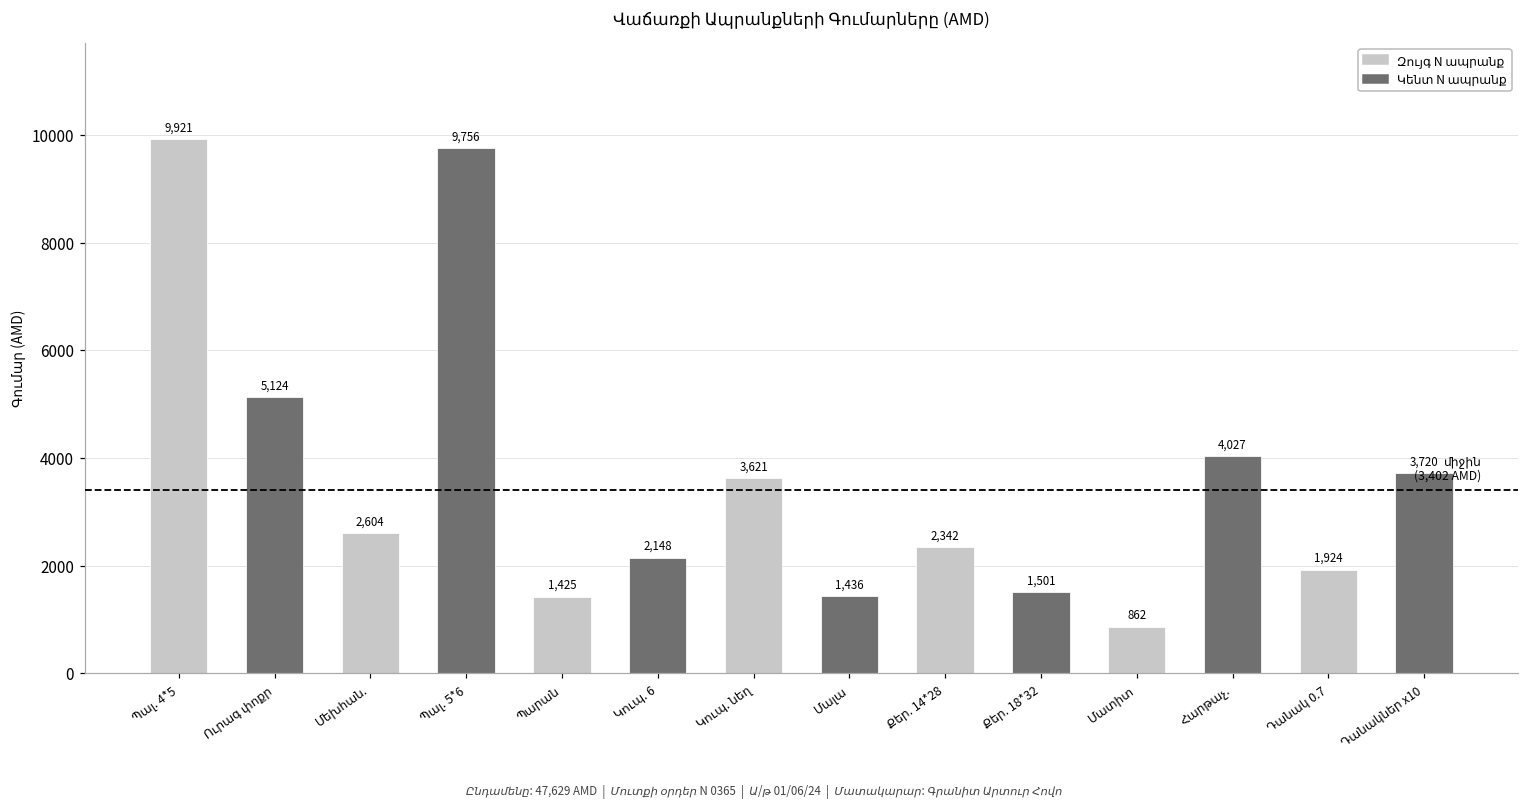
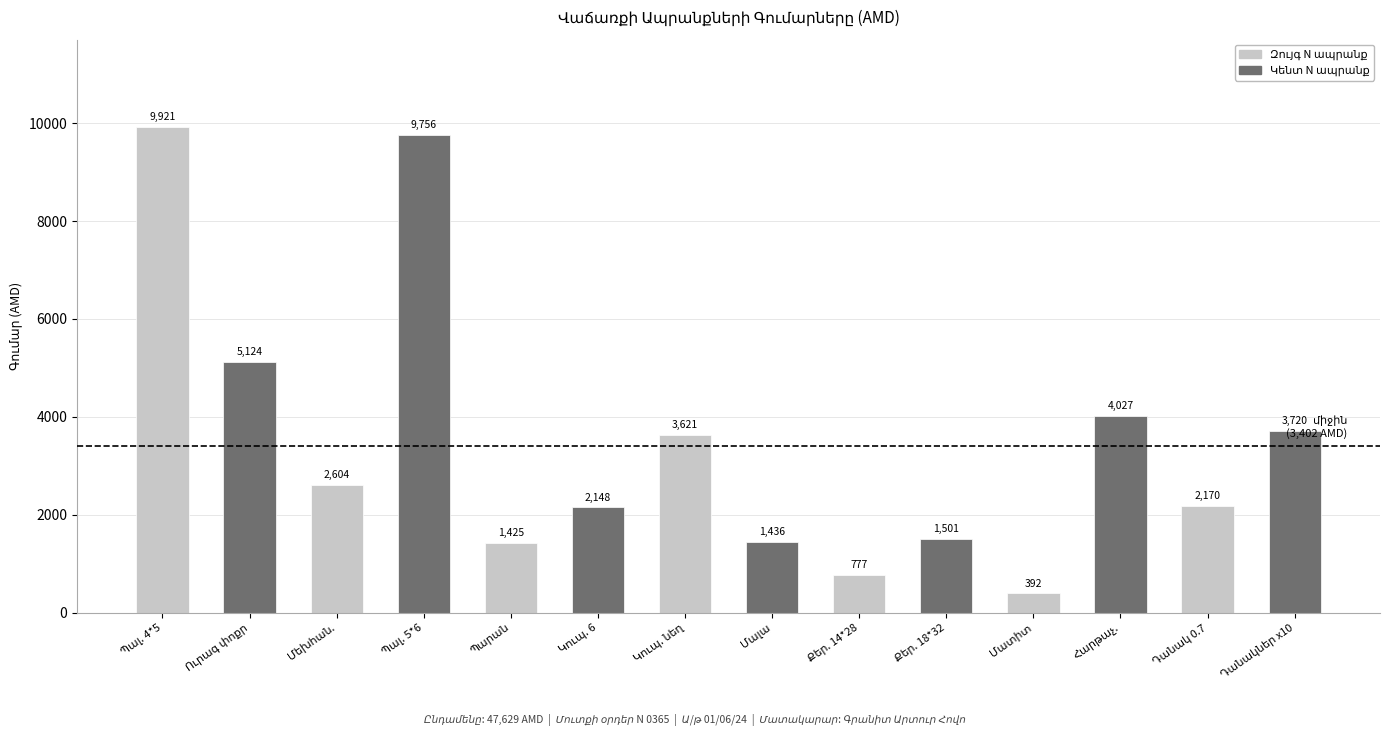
Քեր. 14*28: 2,342 -> 777
Մատիտ: 862 -> 392
Դանակ 0.7: 1,924 -> 2,170
